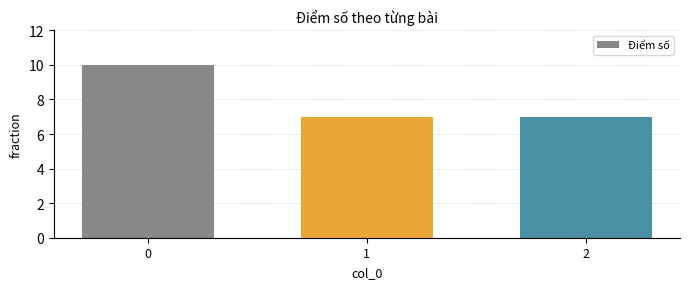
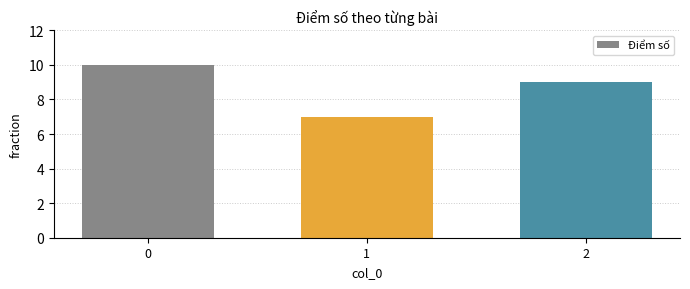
2: 7 -> 9
